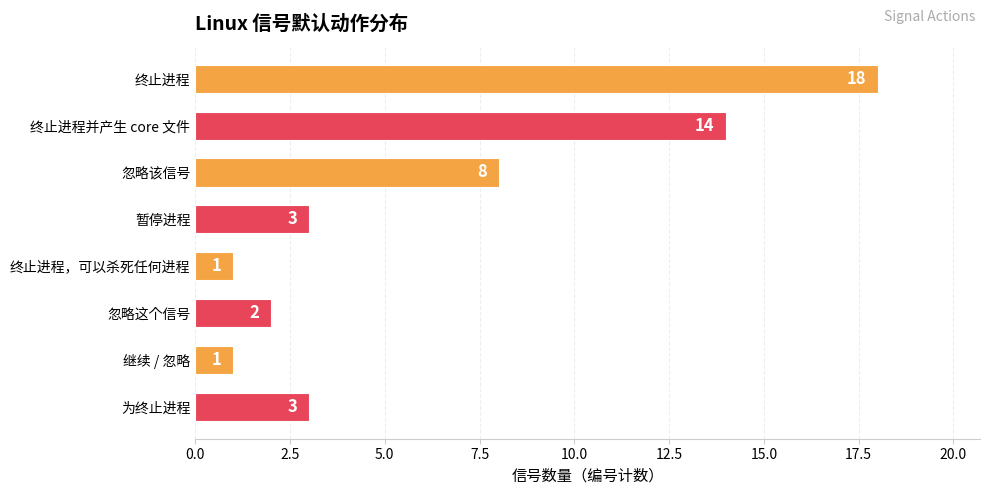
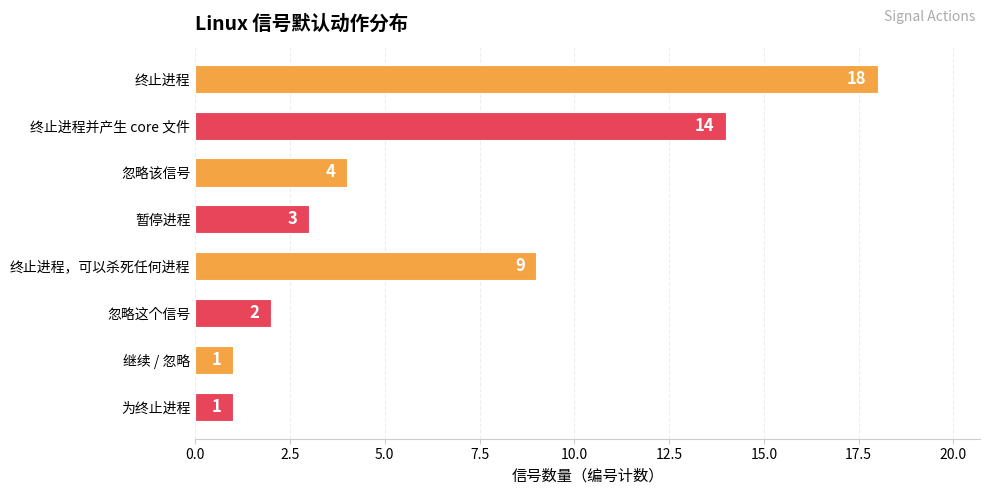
忽略该信号: 8 -> 4
终止进程，可以杀死任何进程: 1 -> 9
为终止进程: 3 -> 1
